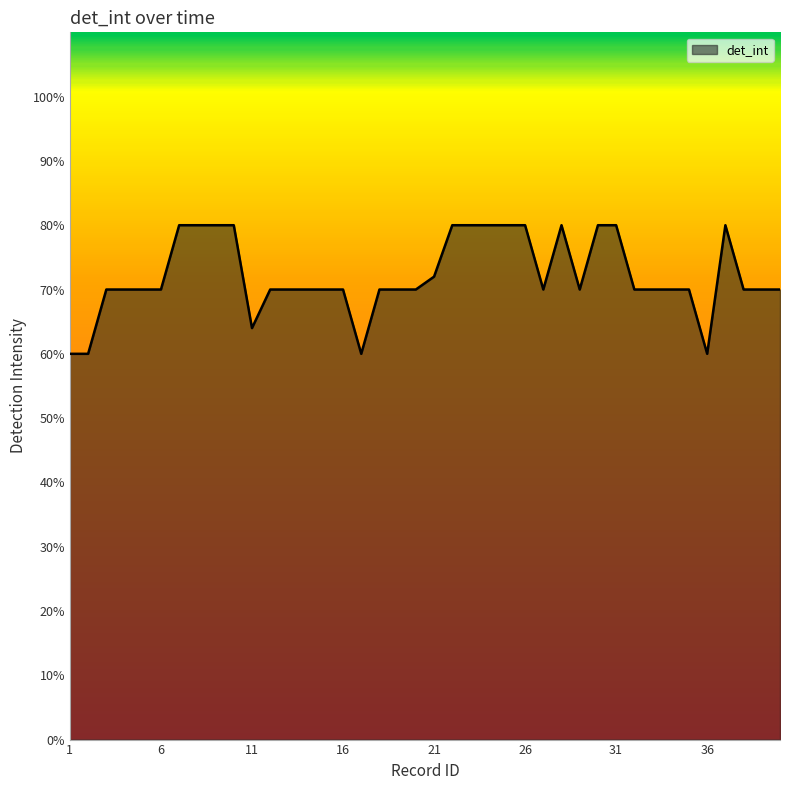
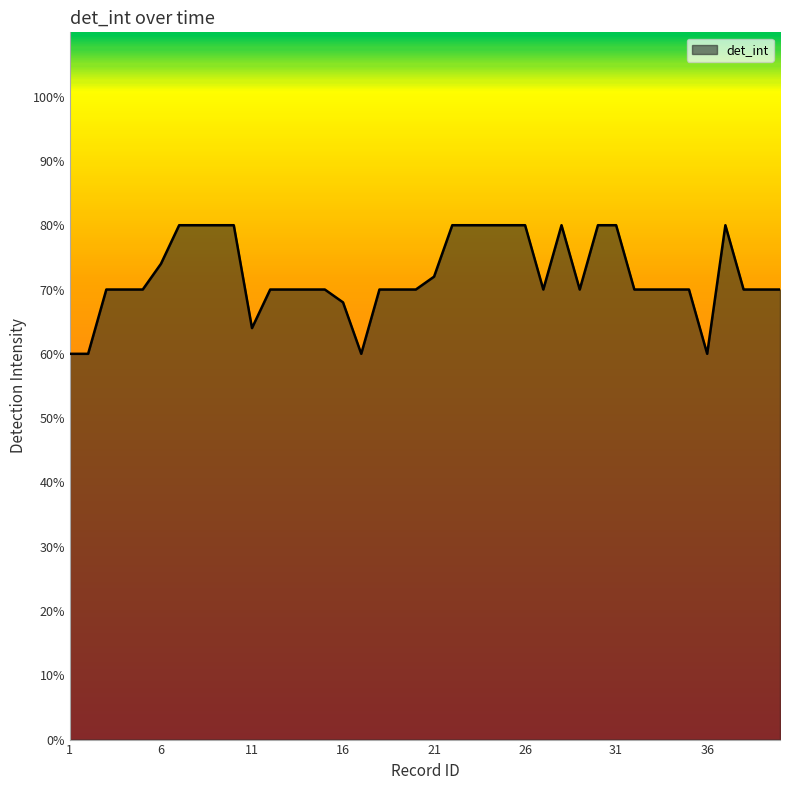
6: 70% -> 74%
16: 70% -> 68%
